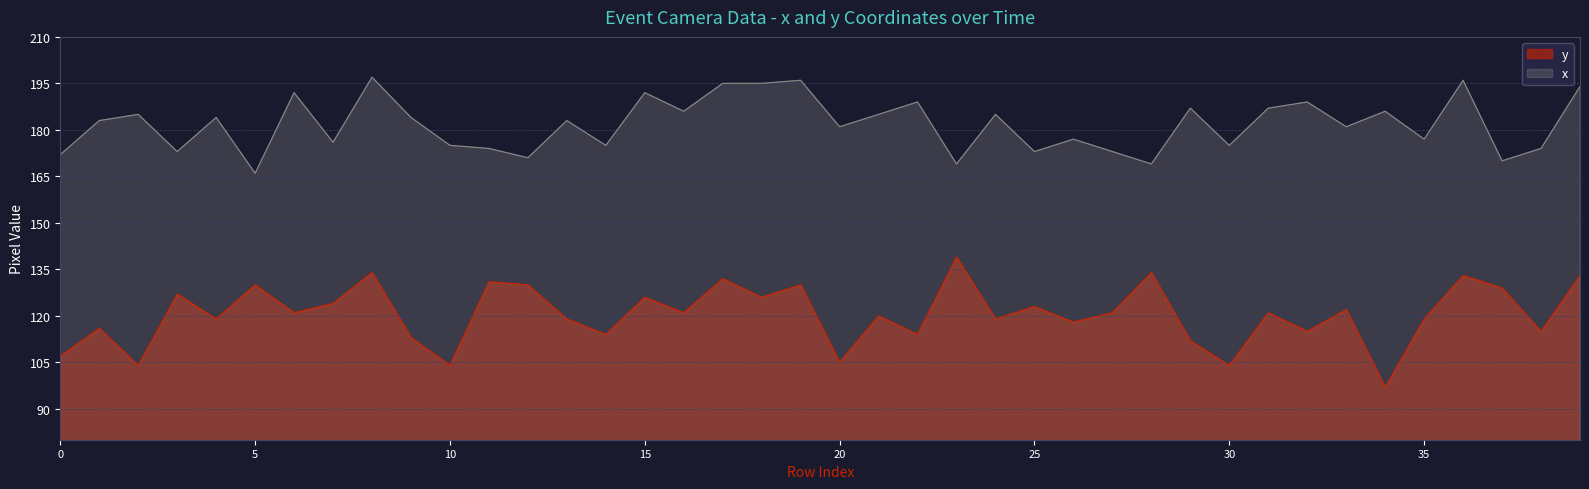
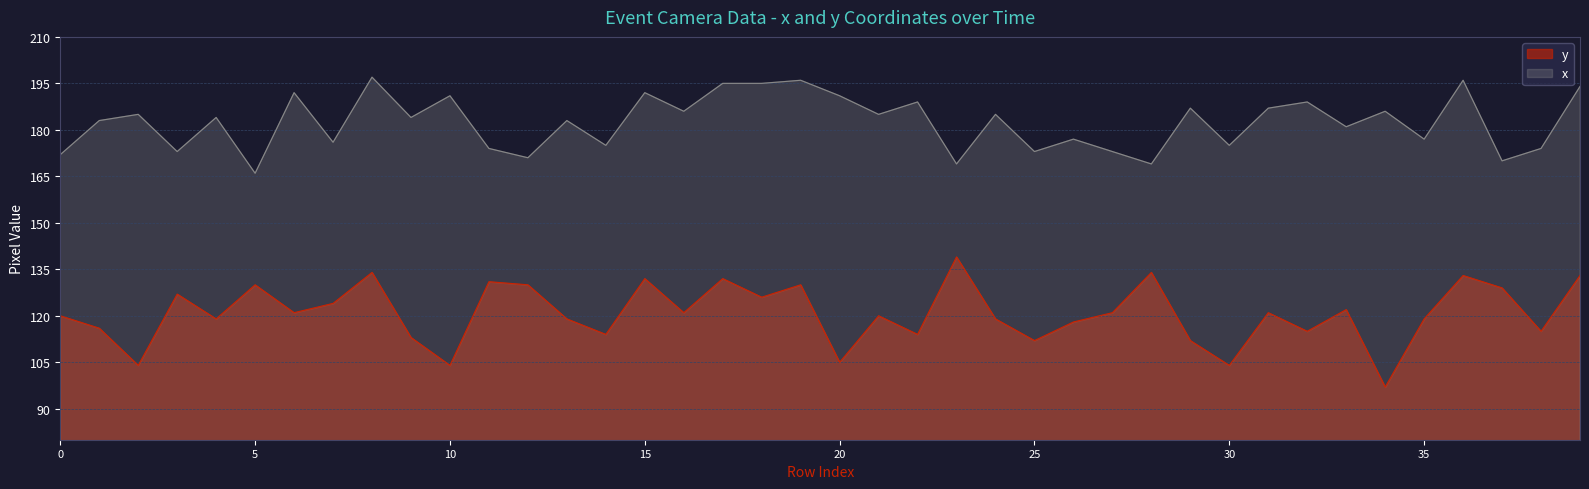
y, 0: 107 -> 120
x, 10: 175 -> 191
y, 15: 126 -> 132
x, 20: 181 -> 191
y, 25: 123 -> 112
